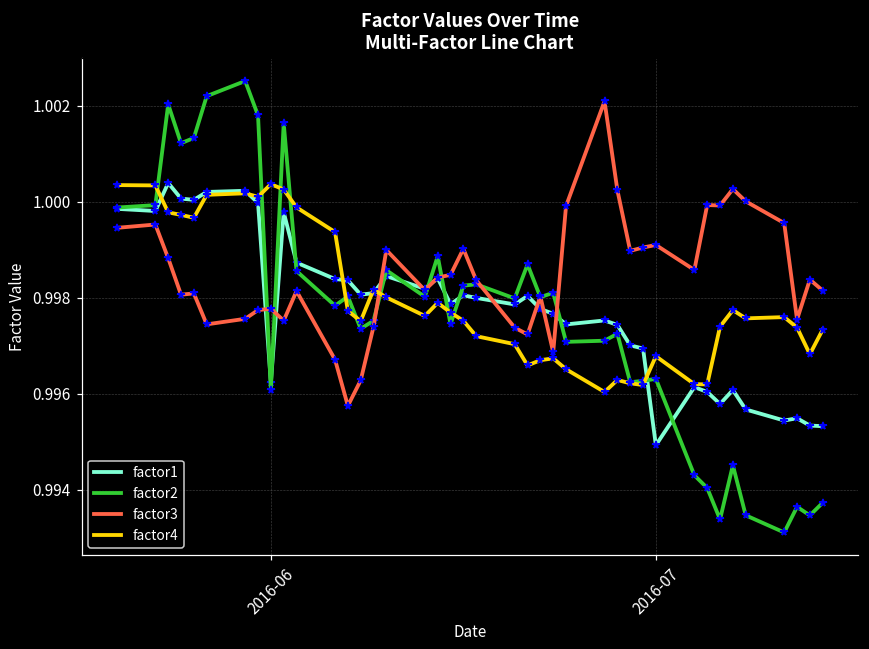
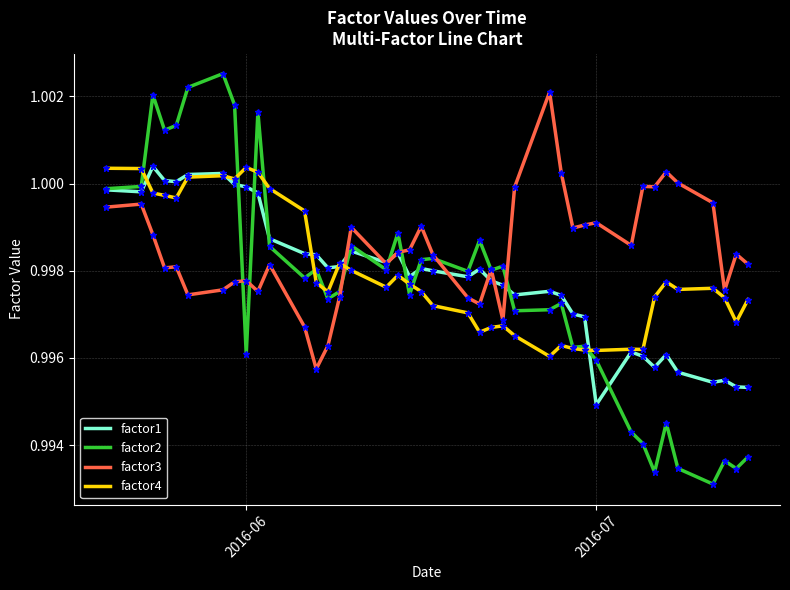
factor1, 2016-06: 0.9962 -> 0.9999
factor2, 2016-07: 0.9963 -> 0.9959
factor4, 2016-07: 0.9968 -> 0.9962
